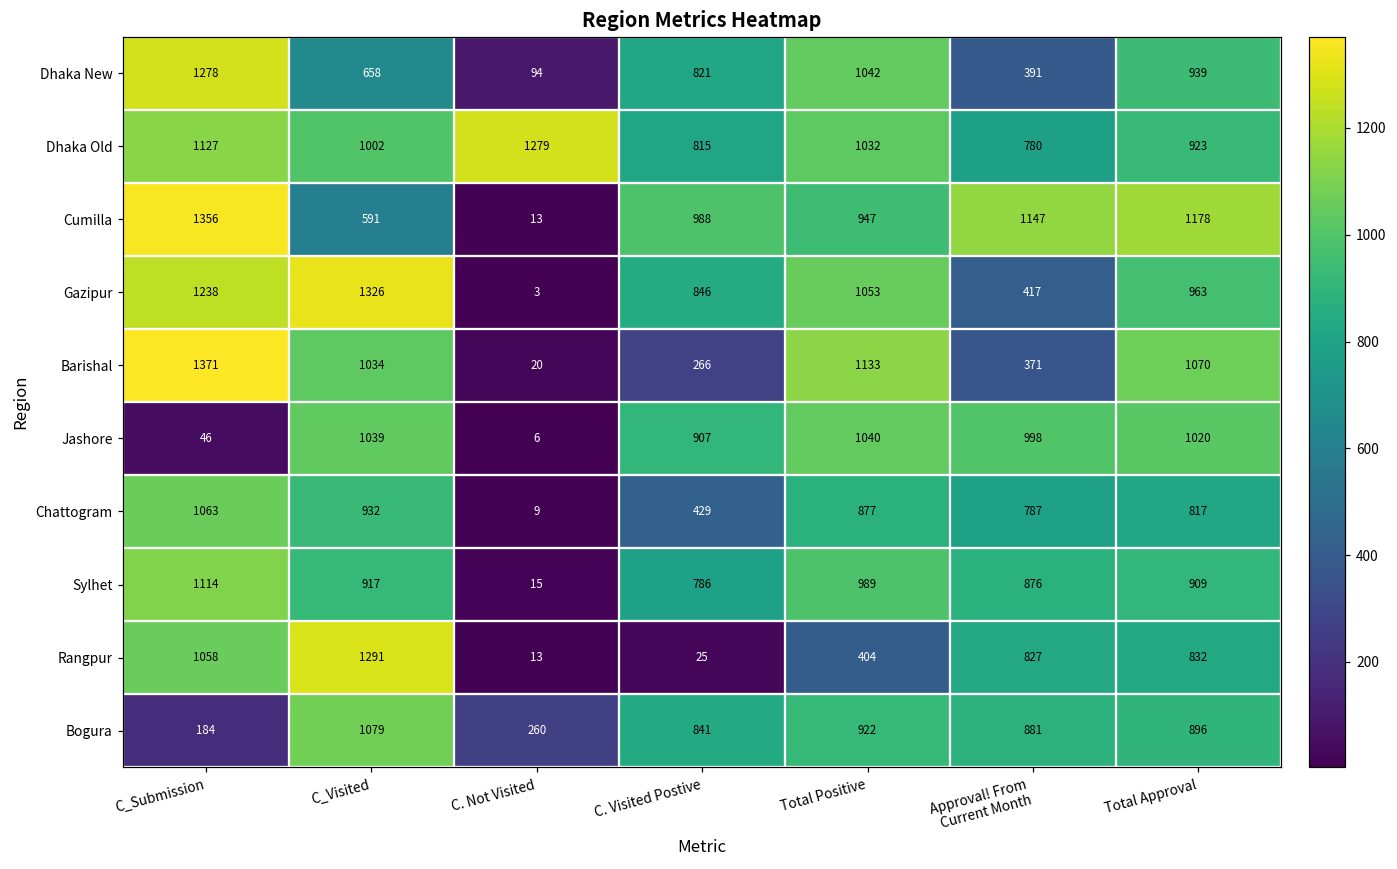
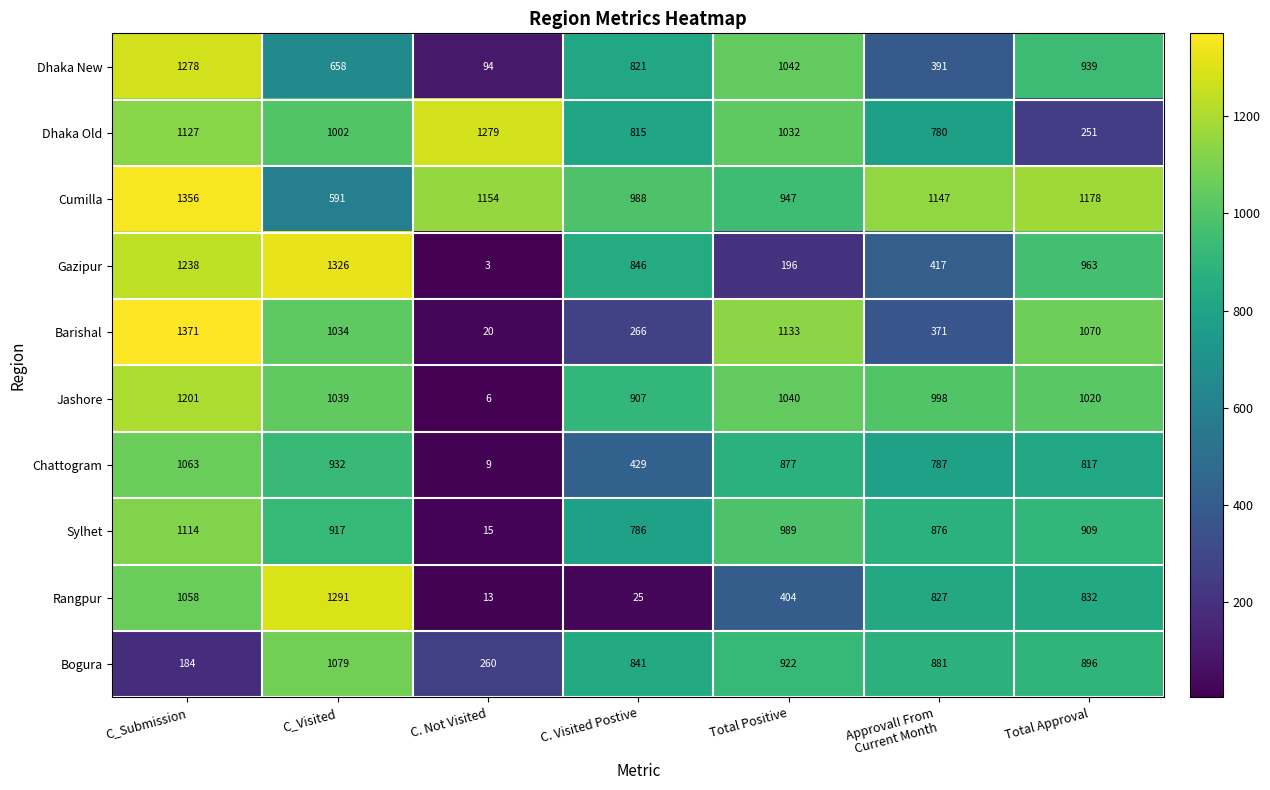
Dhaka Old, Total Approval: 923 -> 251
Cumilla, C. Not Visited: 13 -> 1154
Gazipur, Total Positive: 1053 -> 196
Jashore, C_Submission: 46 -> 1201
